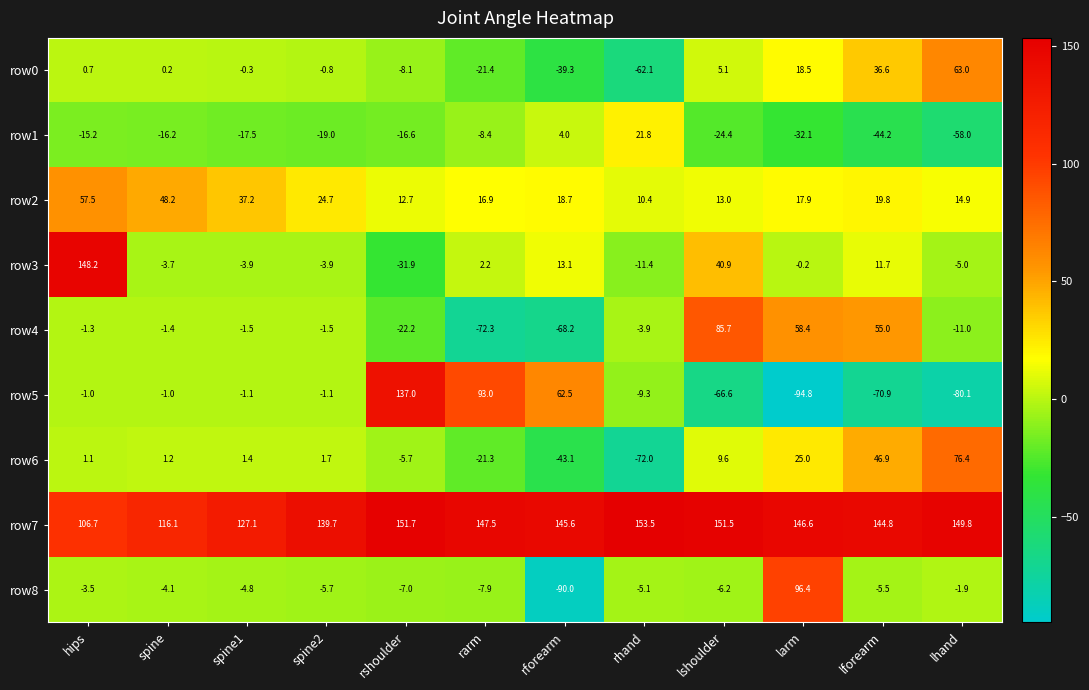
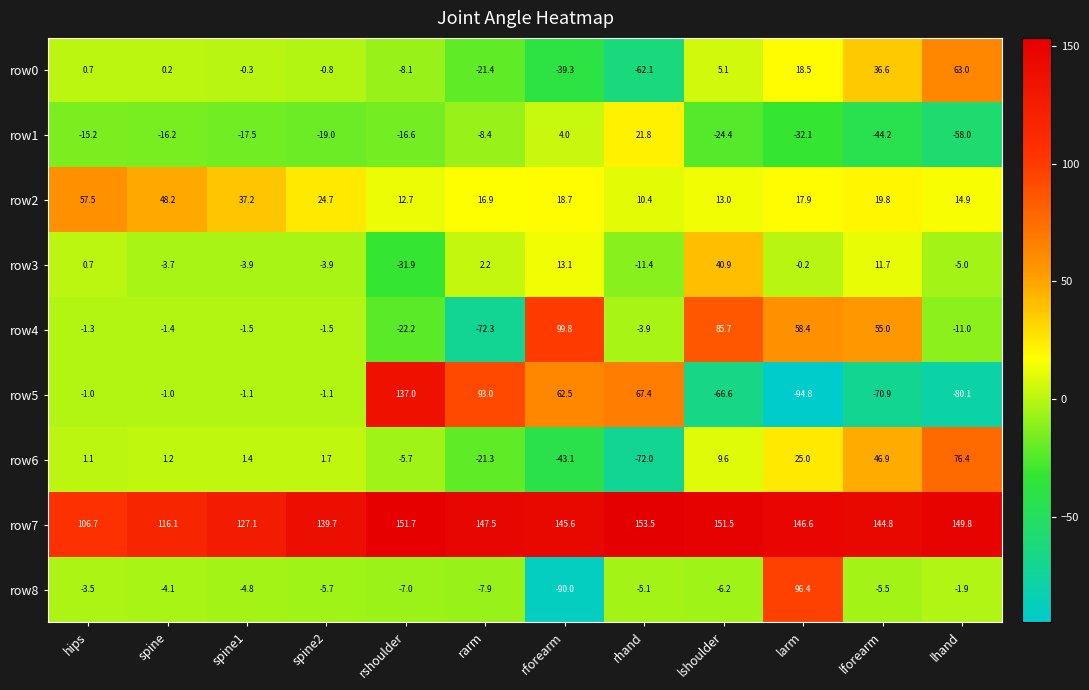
row3, hips: 148.2 -> 0.7
row4, rforearm: -68.2 -> 99.8
row5, rhand: -9.3 -> 67.4
